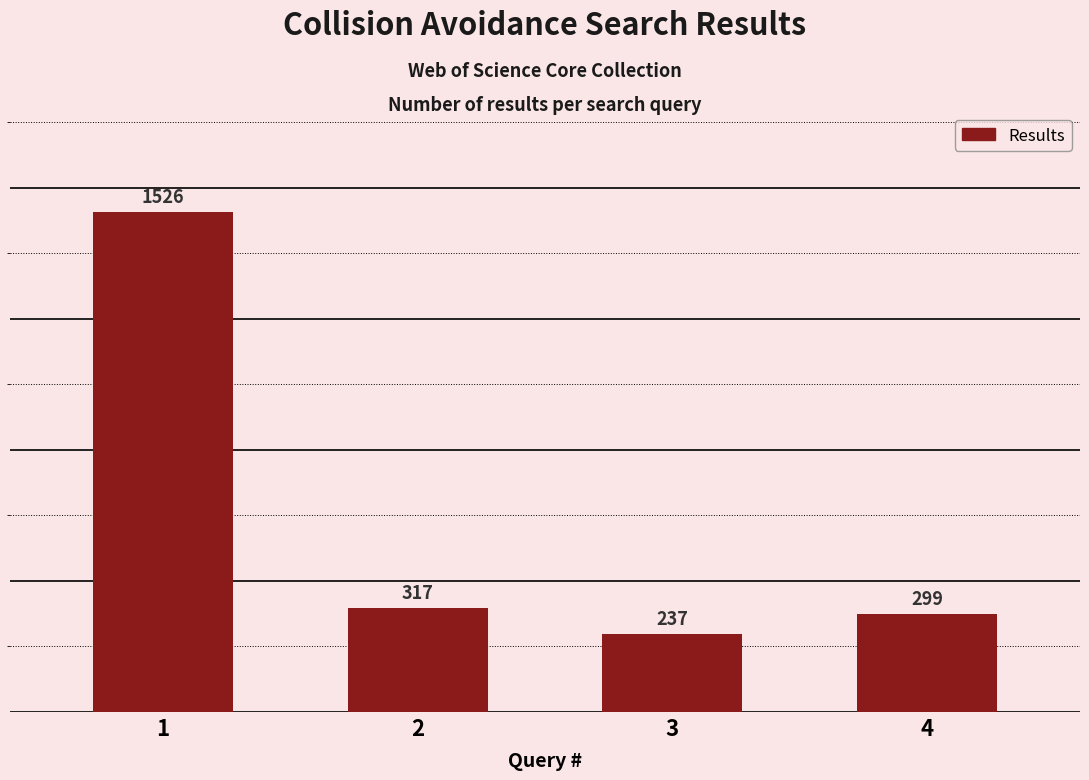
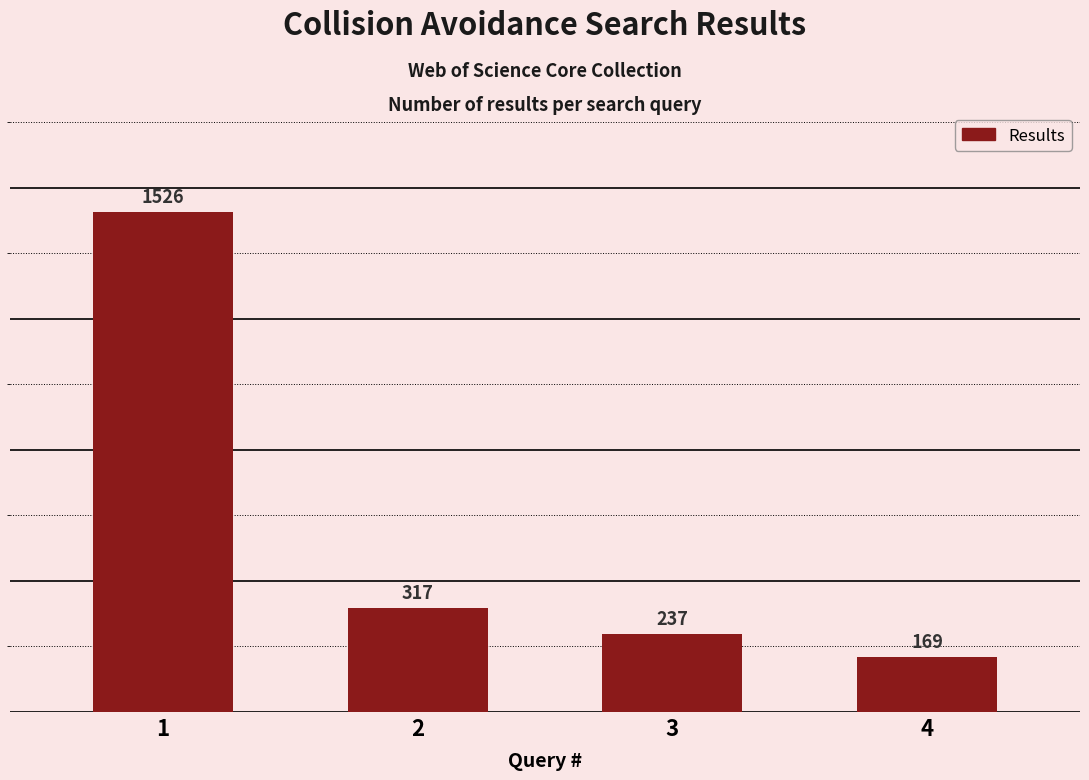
4: 299 -> 169
